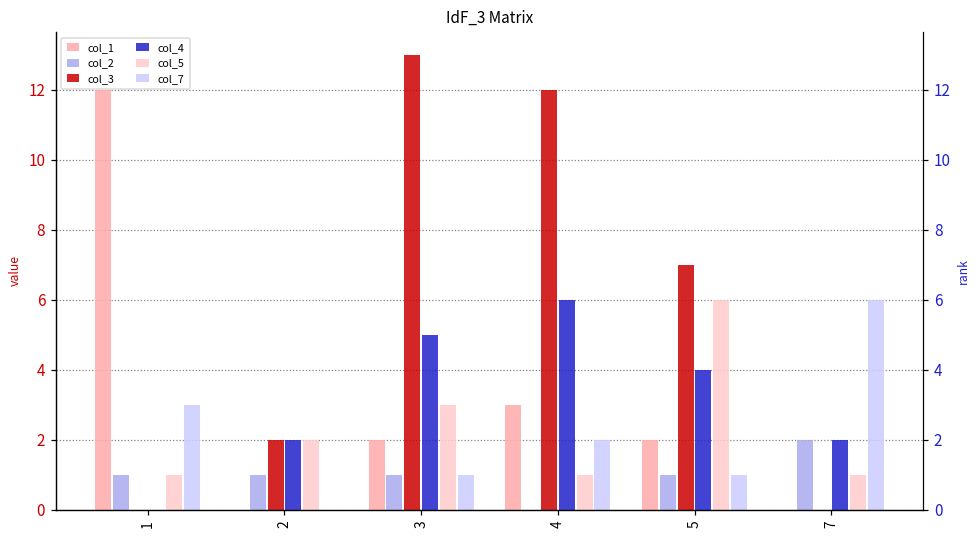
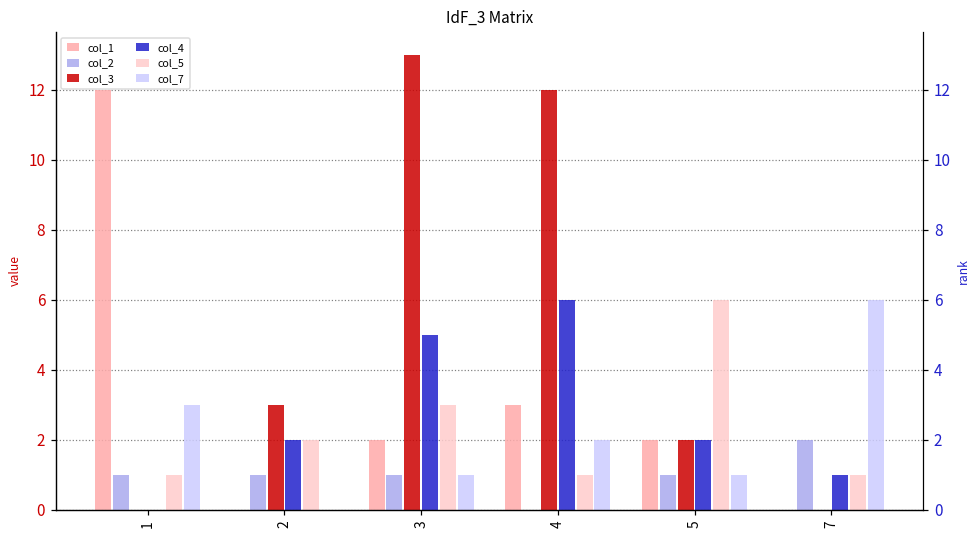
col_3, 2: 2 -> 3
col_3, 5: 7 -> 2
col_4, 5: 4 -> 2
col_4, 7: 2 -> 1
